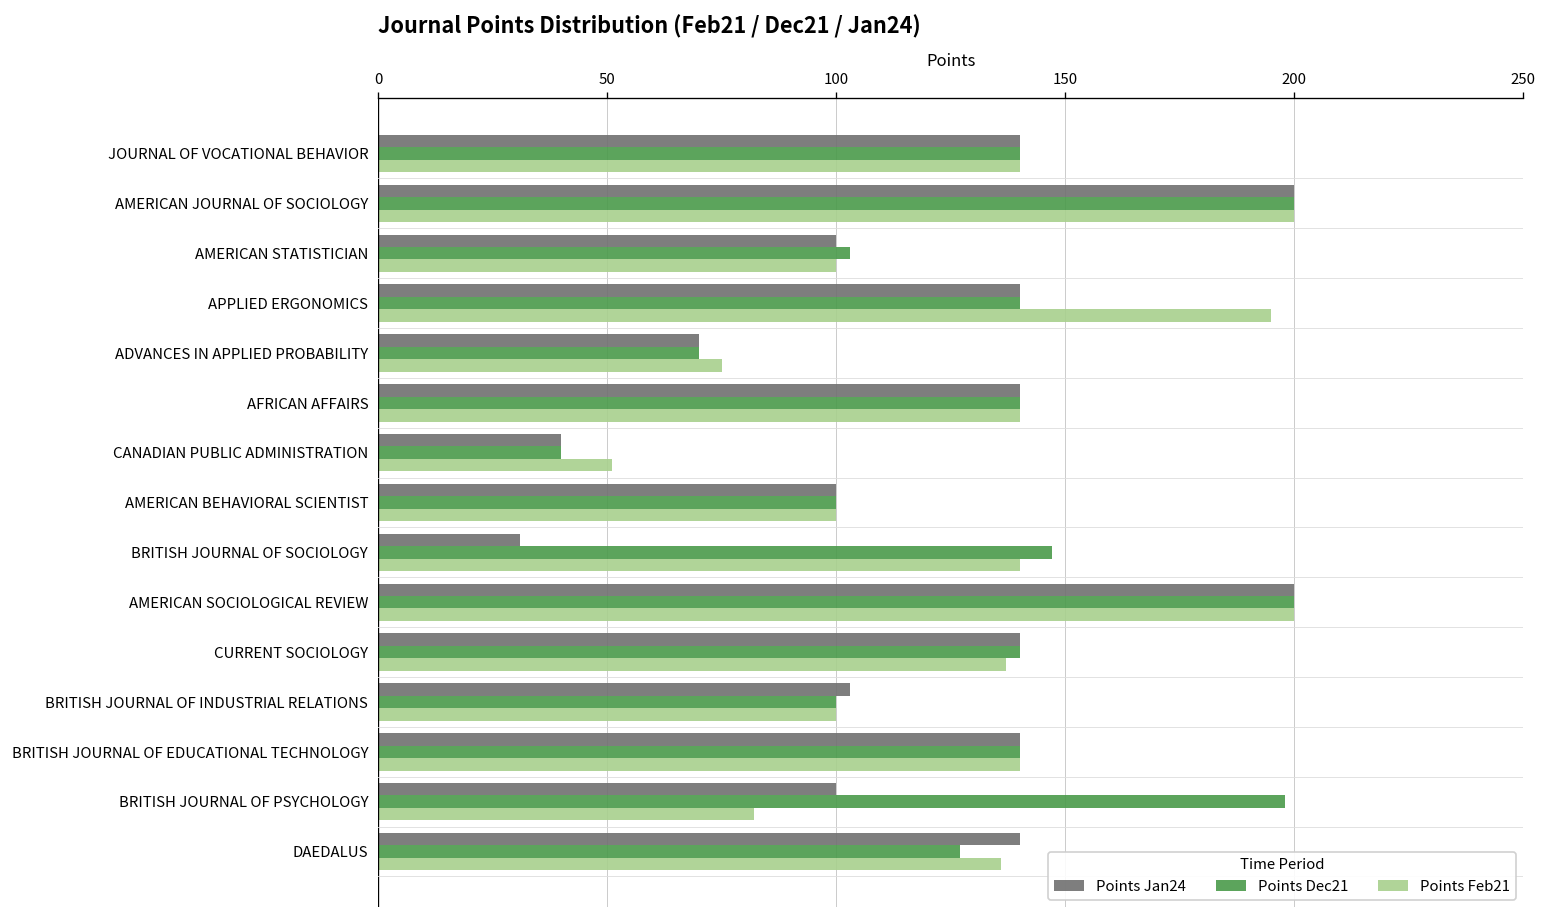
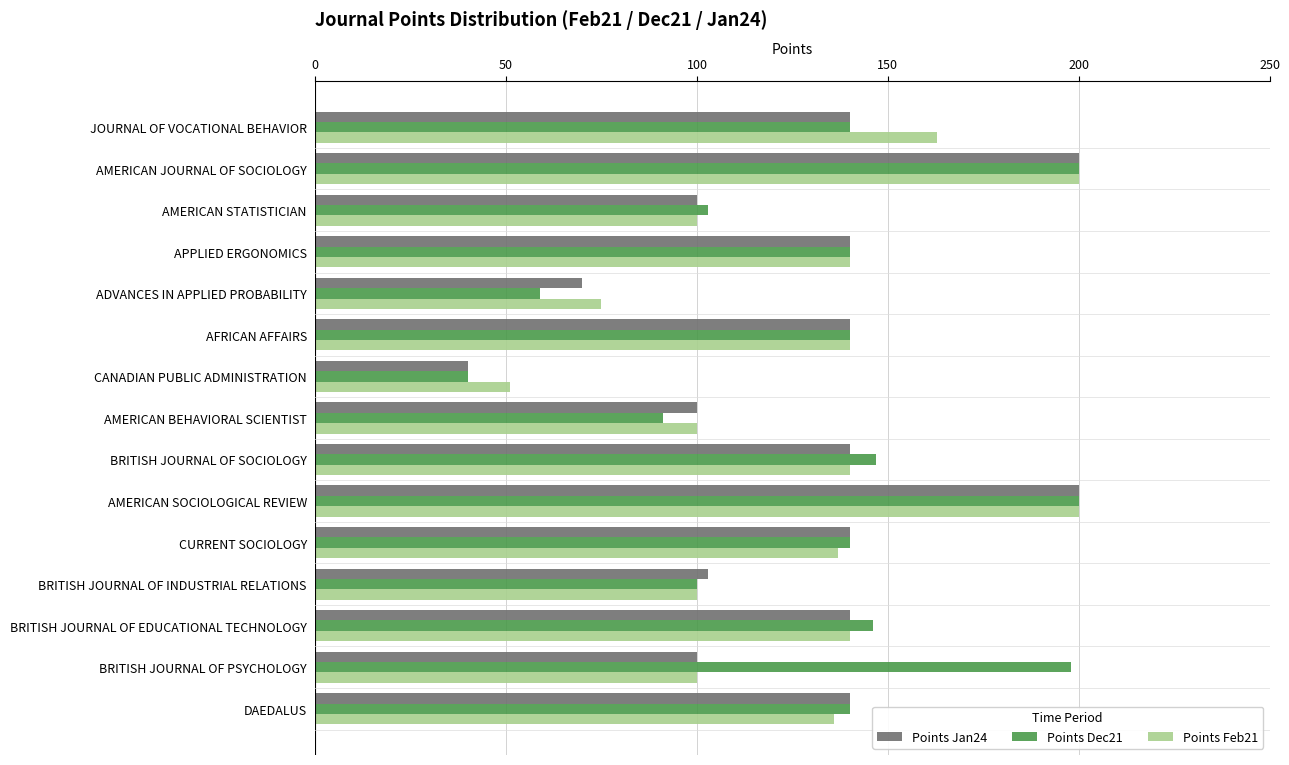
Points Feb21, JOURNAL OF VOCATIONAL BEHAVIOR: 140 -> 163
Points Feb21, APPLIED ERGONOMICS: 195 -> 140
Points Dec21, ADVANCES IN APPLIED PROBABILITY: 70 -> 59
Points Dec21, AMERICAN BEHAVIORAL SCIENTIST: 100 -> 91
Points Jan24, BRITISH JOURNAL OF SOCIOLOGY: 31 -> 140
Points Dec21, BRITISH JOURNAL OF EDUCATIONAL TECHNOLOGY: 140 -> 146
Points Feb21, BRITISH JOURNAL OF PSYCHOLOGY: 82 -> 100
Points Dec21, DAEDALUS: 127 -> 140
